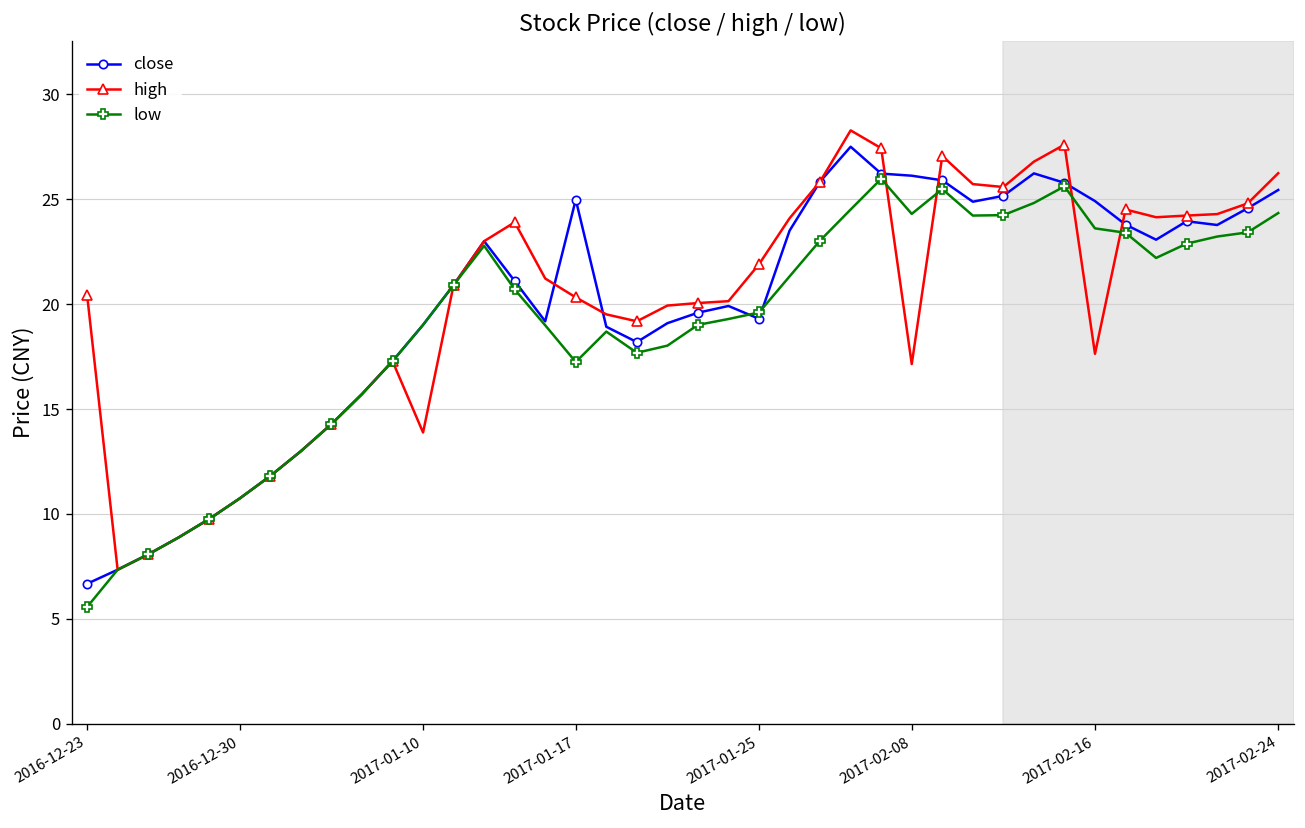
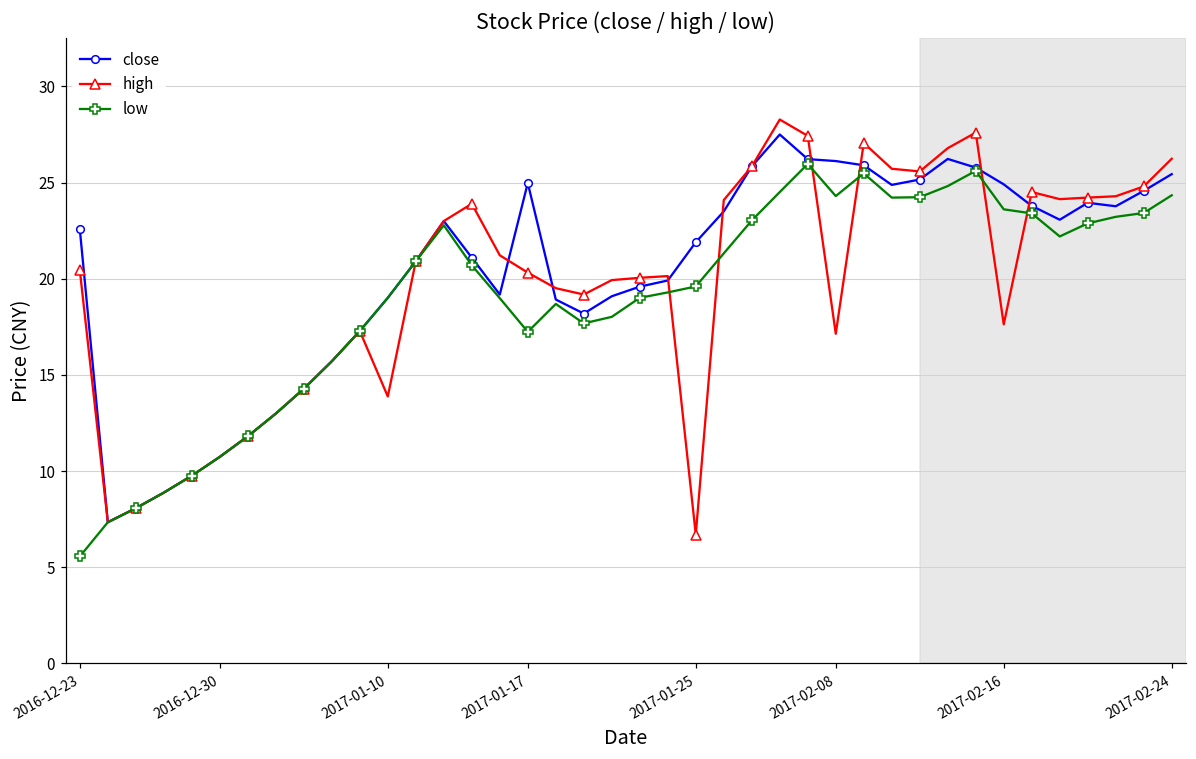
close, 2016-12-23: 6.7 -> 22.6
close, 2017-01-25: 19.3 -> 21.9
high, 2017-01-25: 21.9 -> 6.7
